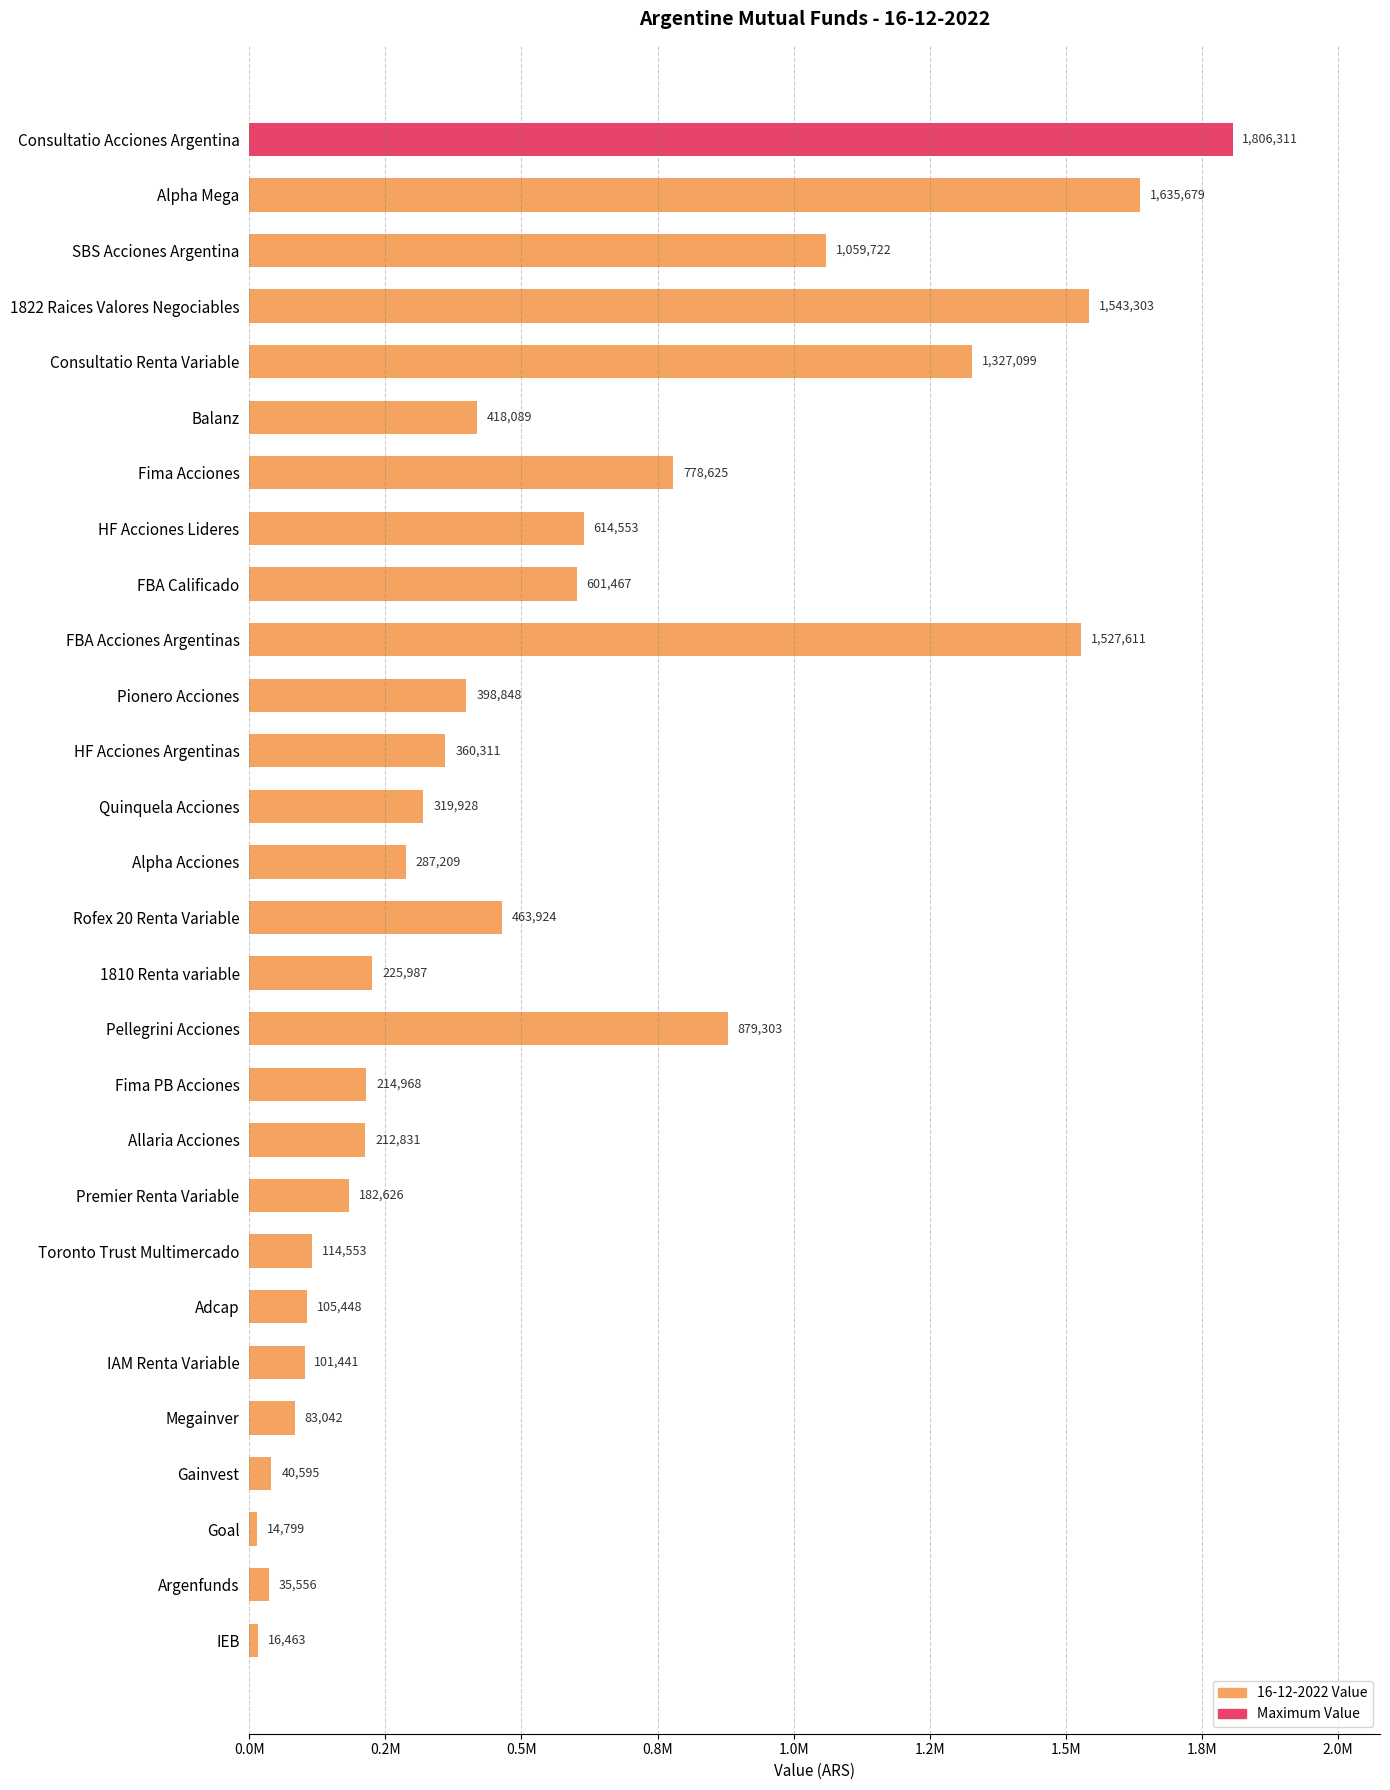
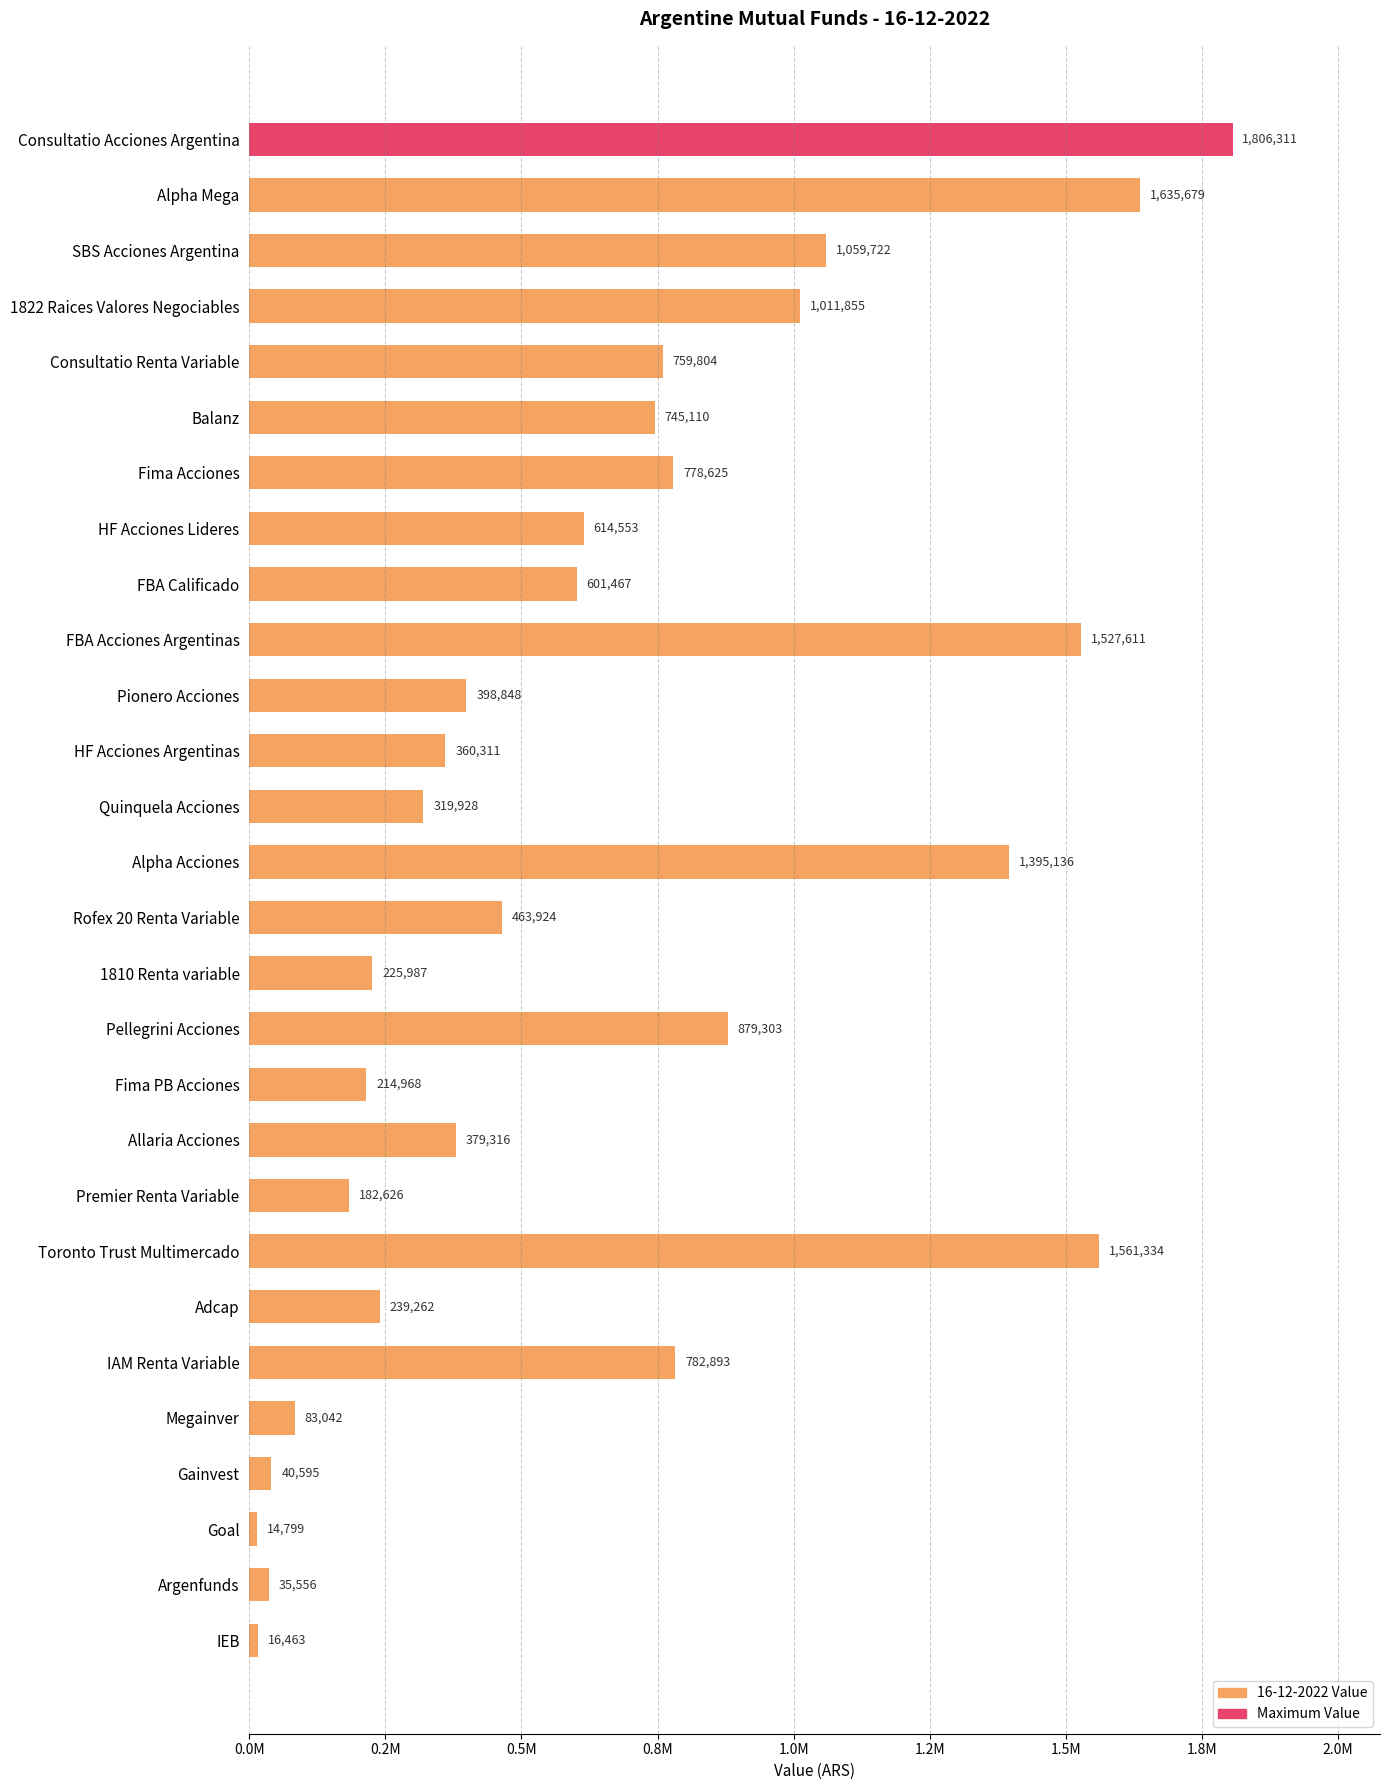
1822 Raices Valores Negociables: 1,543,303 -> 1,011,855
Consultatio Renta Variable: 1,327,099 -> 759,804
Balanz: 418,089 -> 745,110
Alpha Acciones: 287,209 -> 1,395,136
Allaria Acciones: 212,831 -> 379,316
Toronto Trust Multimercado: 114,553 -> 1,561,334
Adcap: 105,448 -> 239,262
IAM Renta Variable: 101,441 -> 782,893
